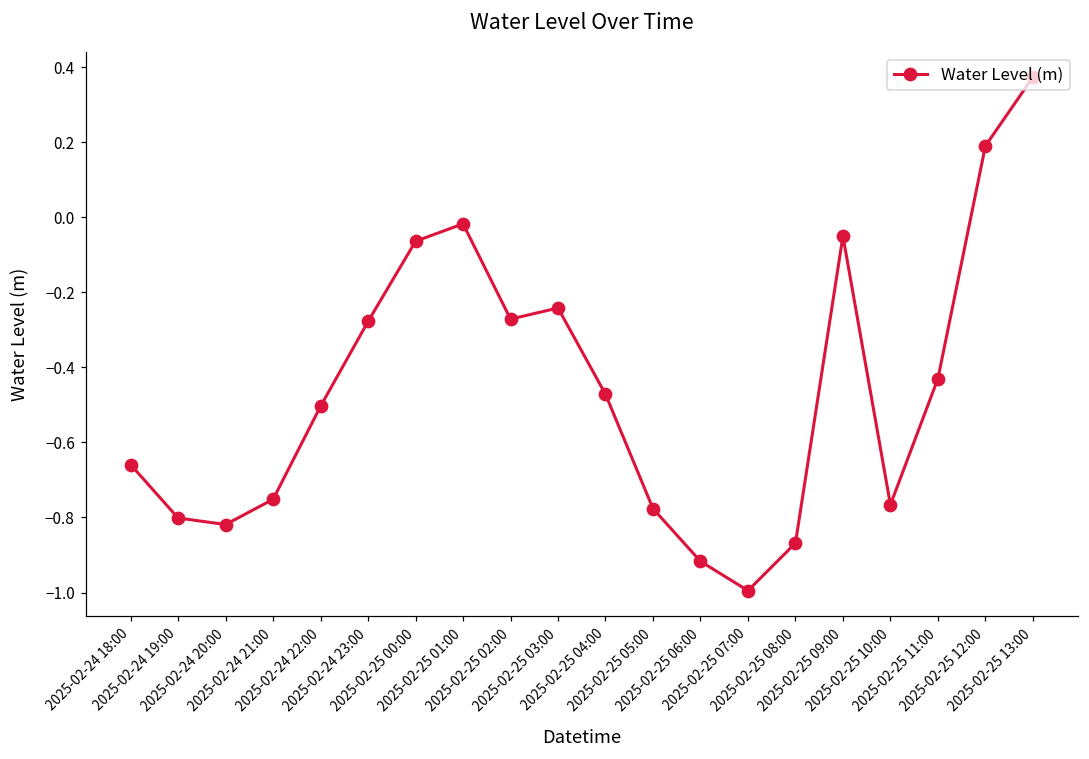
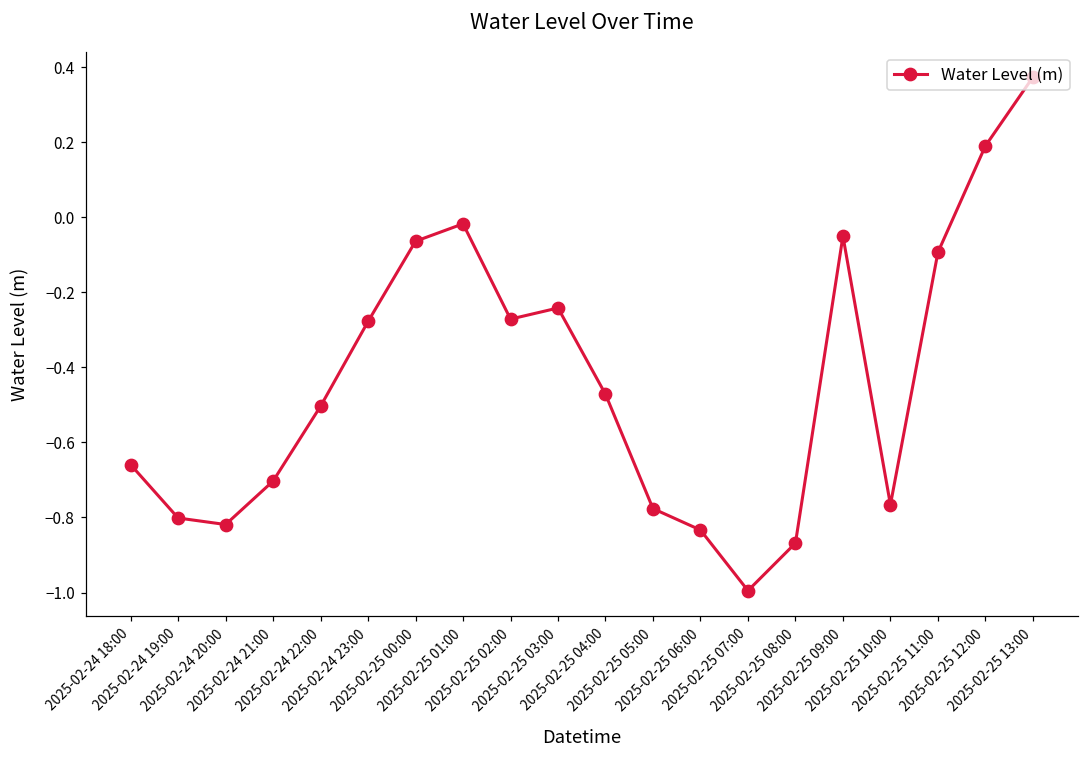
2025-02-24 21:00: -0.75 -> -0.70
2025-02-25 06:00: -0.92 -> -0.83
2025-02-25 11:00: -0.43 -> -0.09
